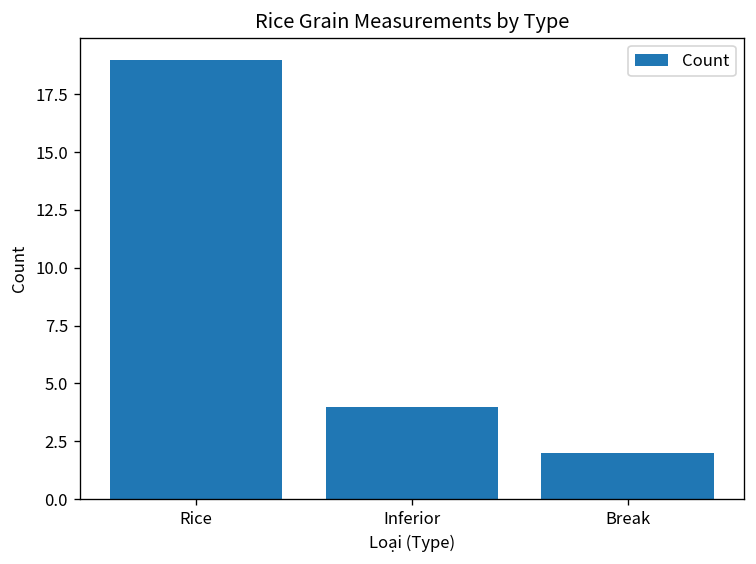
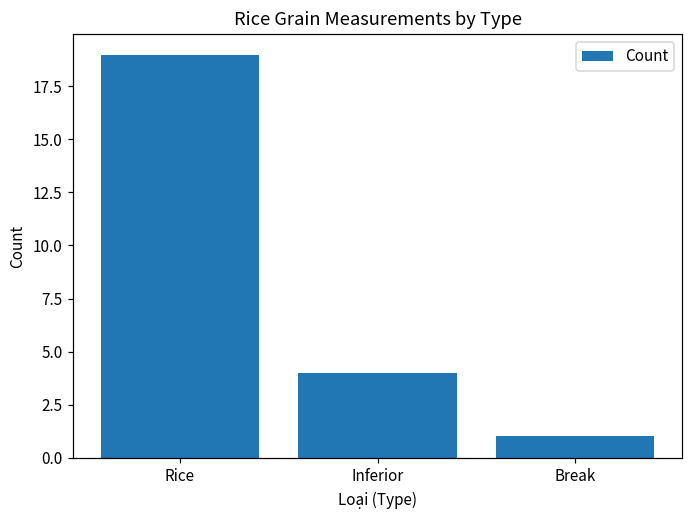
Break: 2 -> 1
